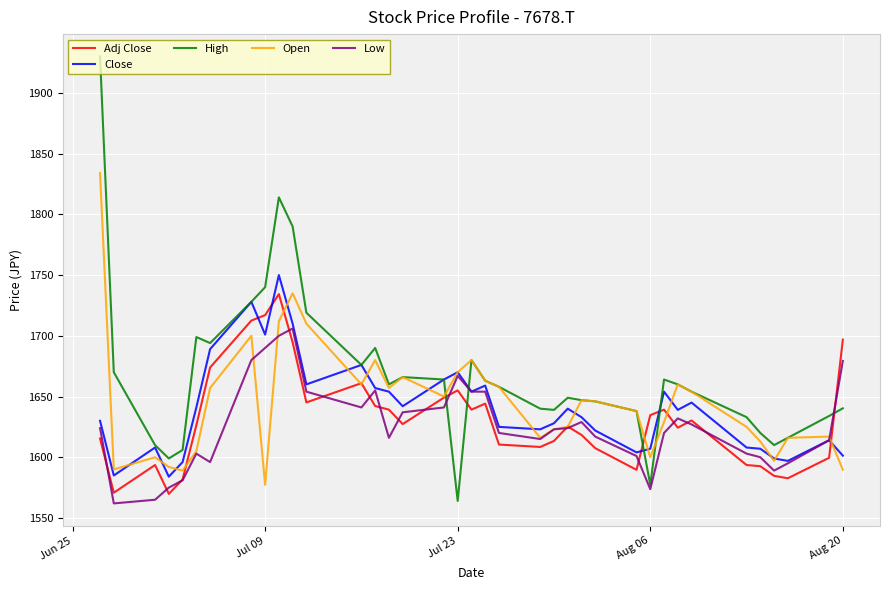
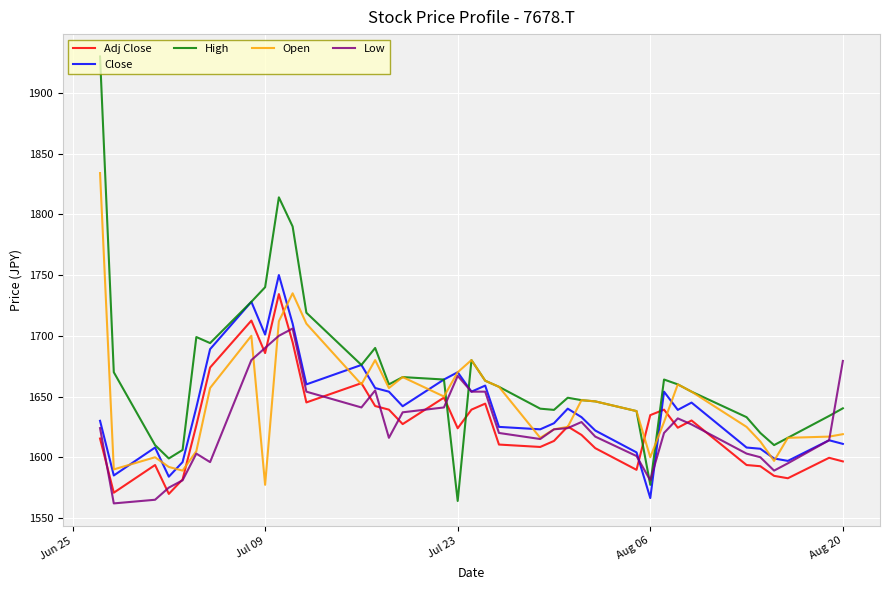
Adj Close, Jul 09: 1717 -> 1686
Adj Close, Jul 23: 1655 -> 1624
Close, Aug 06: 1607 -> 1566
Low, Aug 06: 1574 -> 1581
Adj Close, Aug 20: 1697 -> 1597
Close, Aug 20: 1601 -> 1611
Open, Aug 20: 1590 -> 1619
